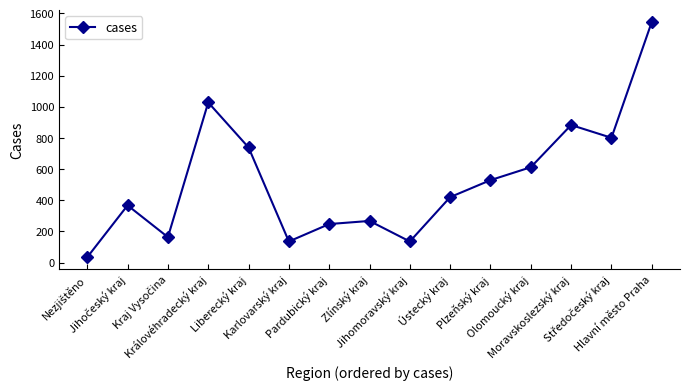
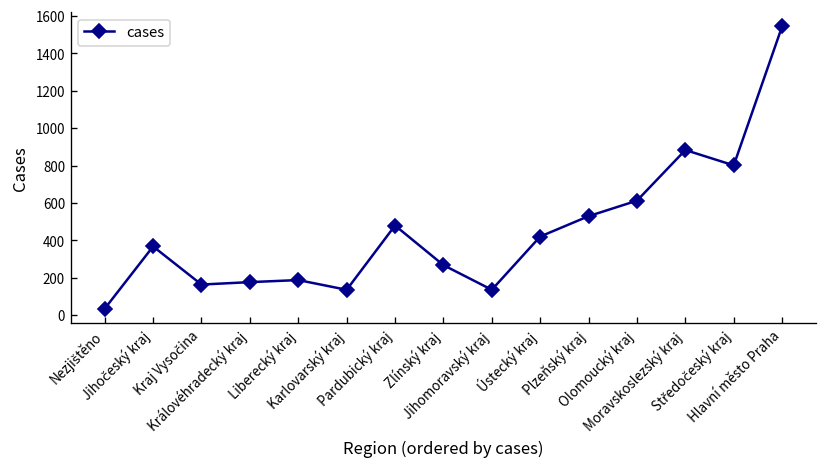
Královéhradecký kraj: 1030 -> 180
Liberecký kraj: 740 -> 190
Pardubický kraj: 250 -> 480
